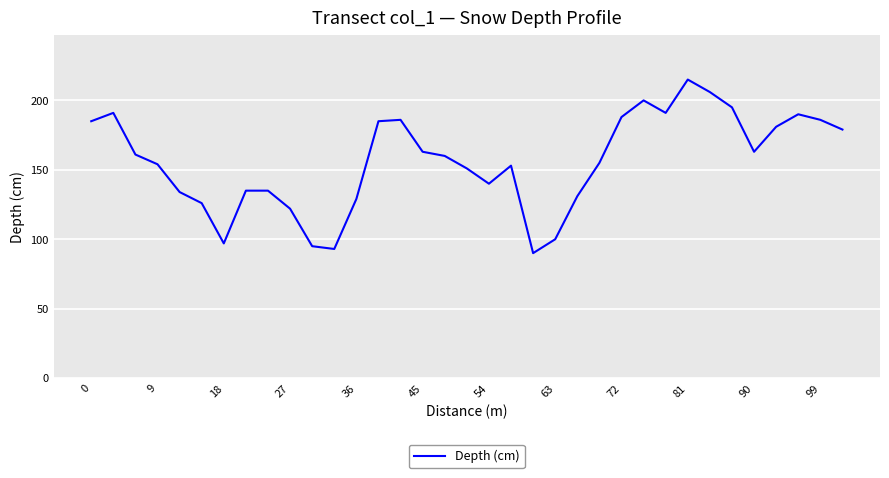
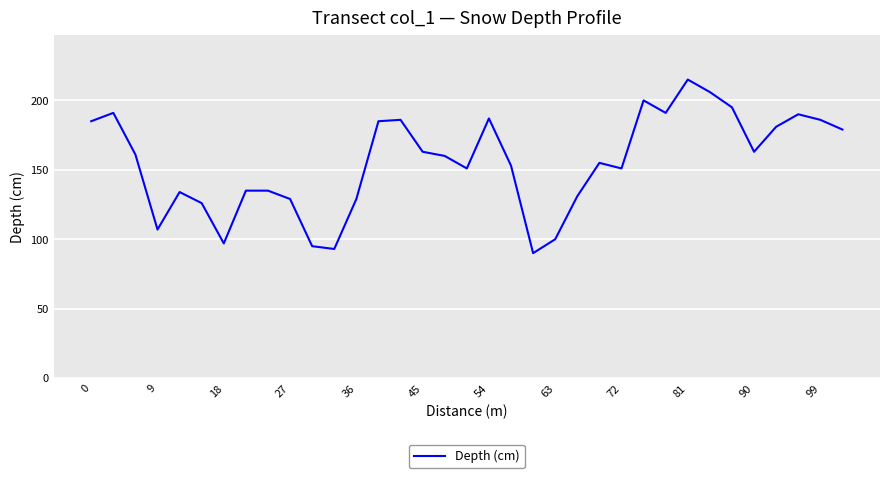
9: 154 -> 107
27: 122 -> 129
54: 140 -> 187
72: 188 -> 151
